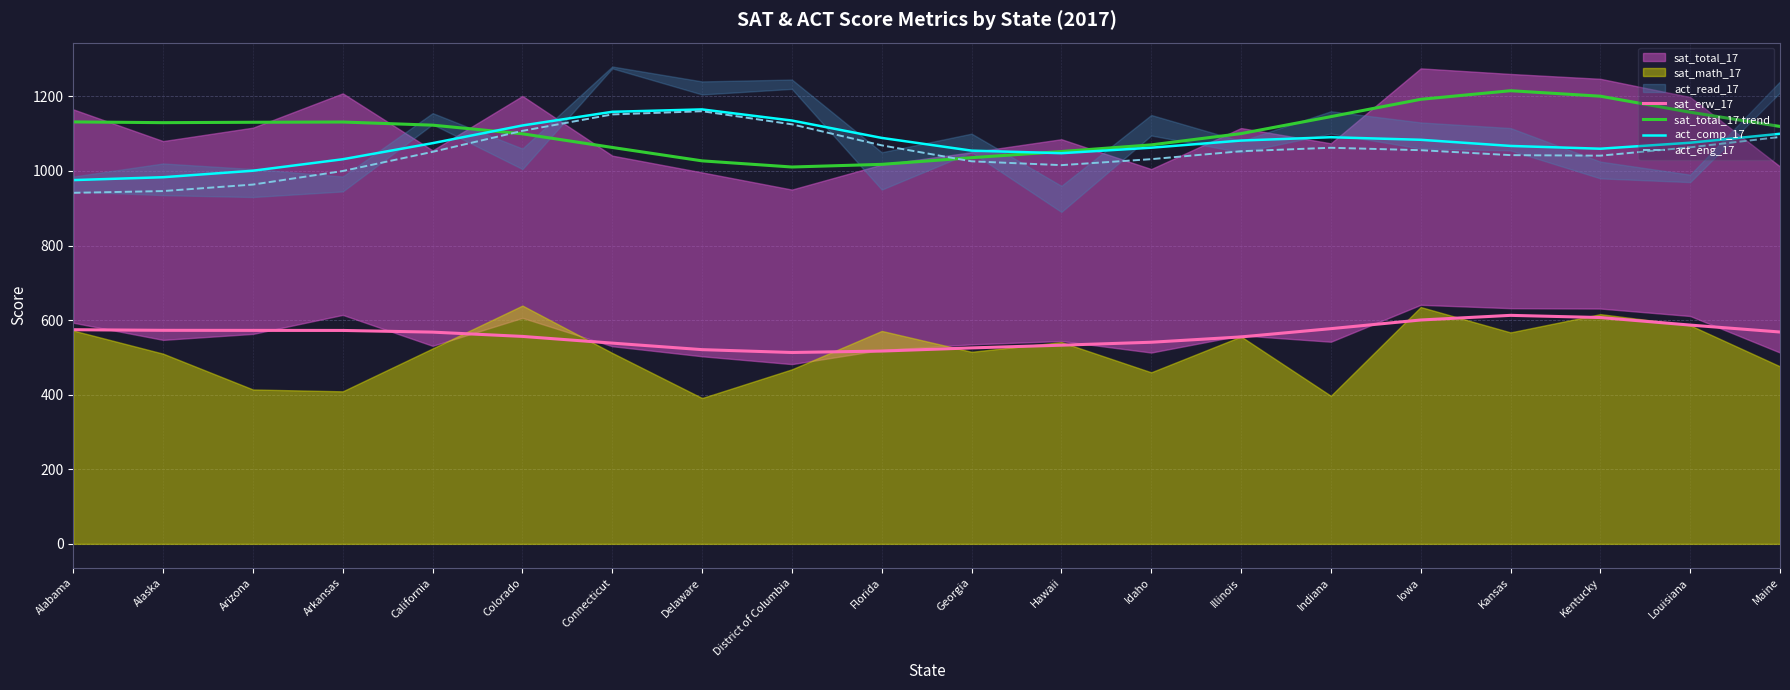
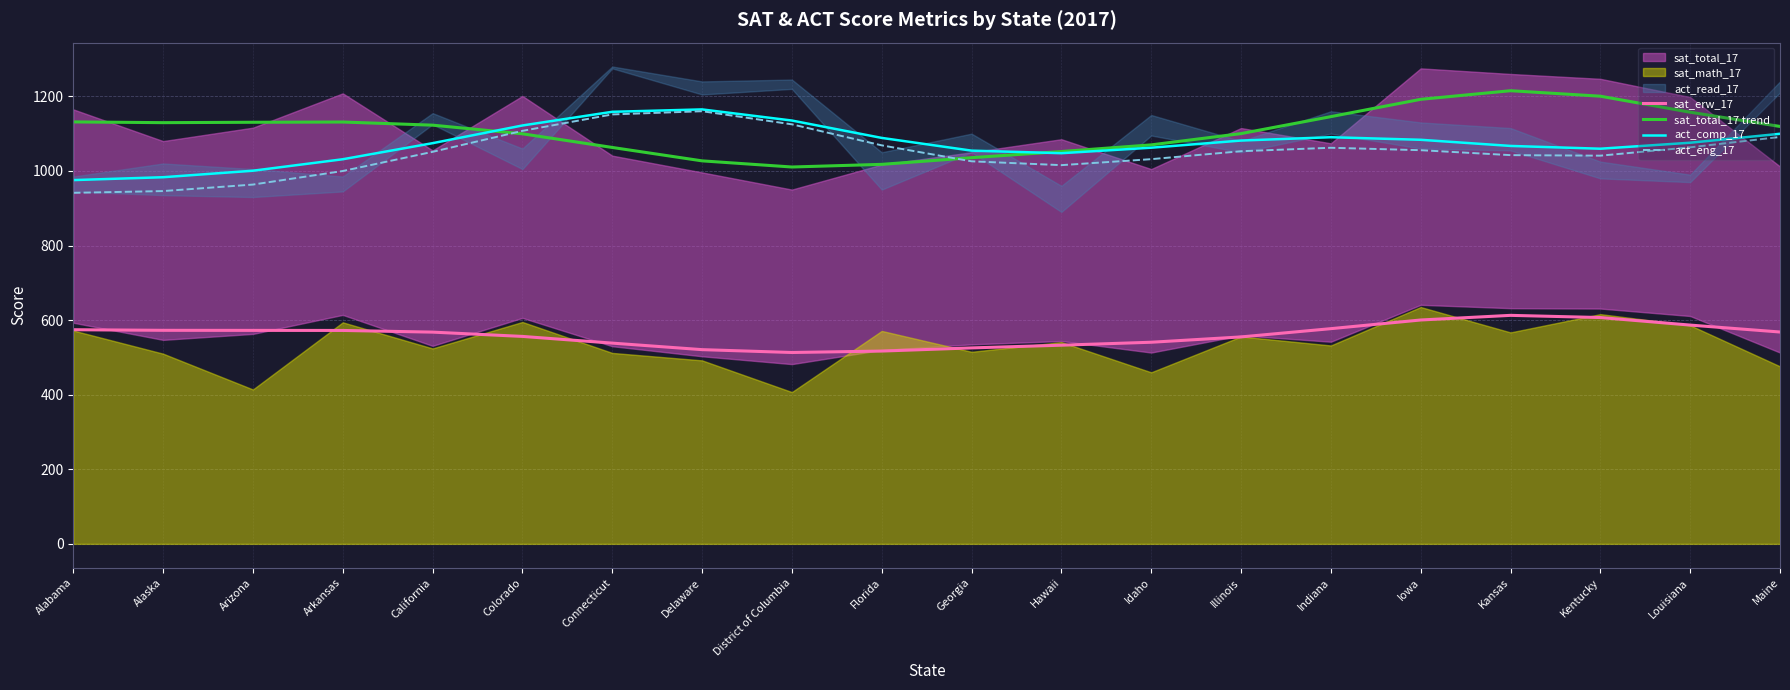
sat_math_17, Arkansas: 410 -> 590
sat_math_17, Colorado: 640 -> 600
sat_math_17, Delaware: 390 -> 490
sat_math_17, District of Columbia: 470 -> 410
sat_math_17, Indiana: 400 -> 530
